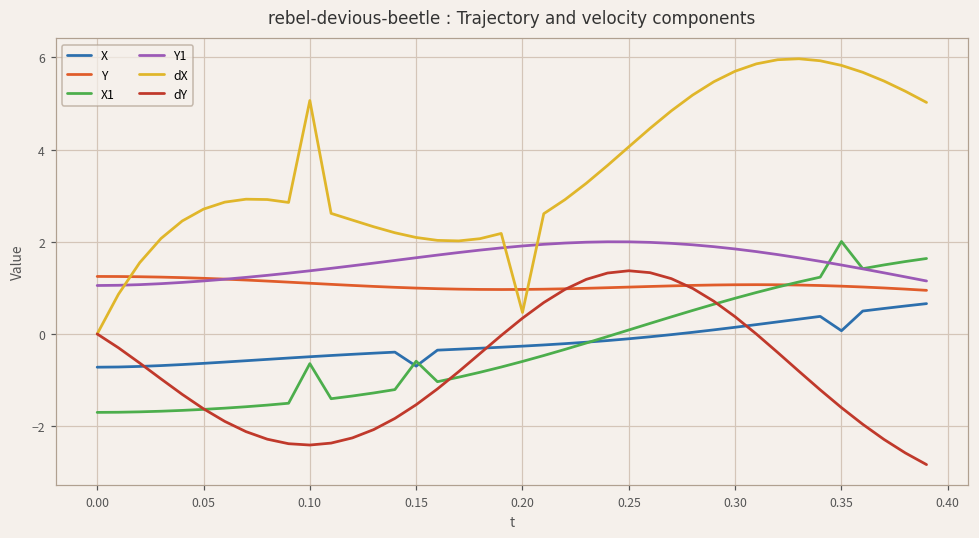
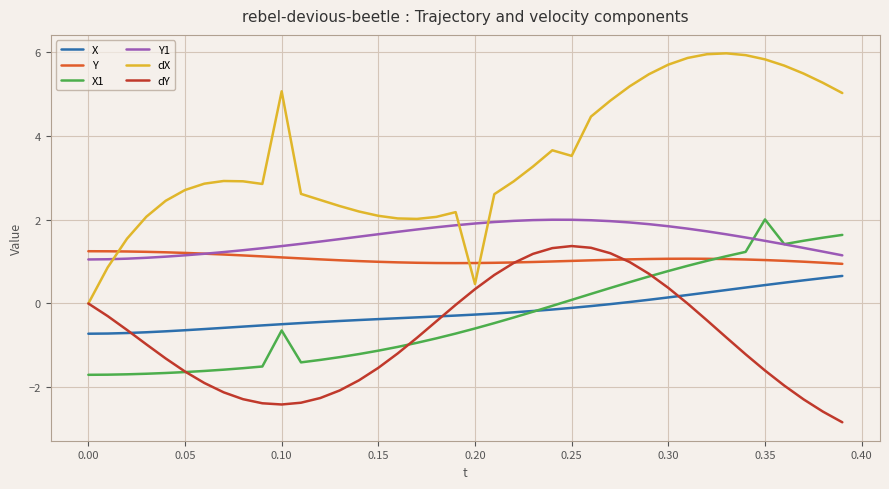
X, 0.15: -0.7 -> -0.4
X1, 0.15: -0.6 -> -1.1
dX, 0.25: 4.1 -> 3.5
X, 0.35: 0.1 -> 0.4
